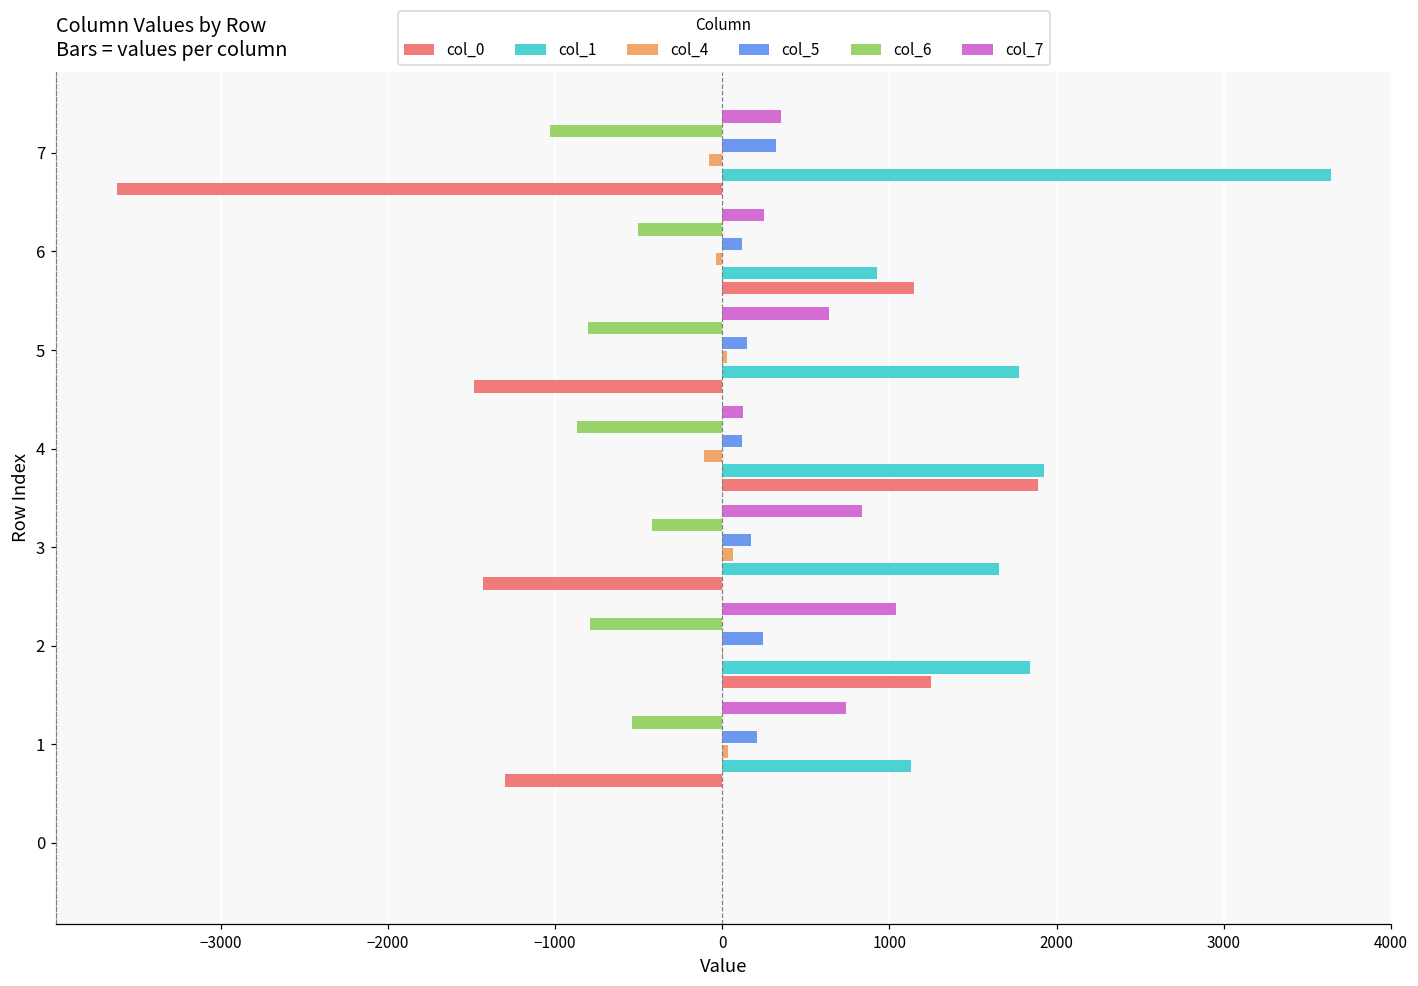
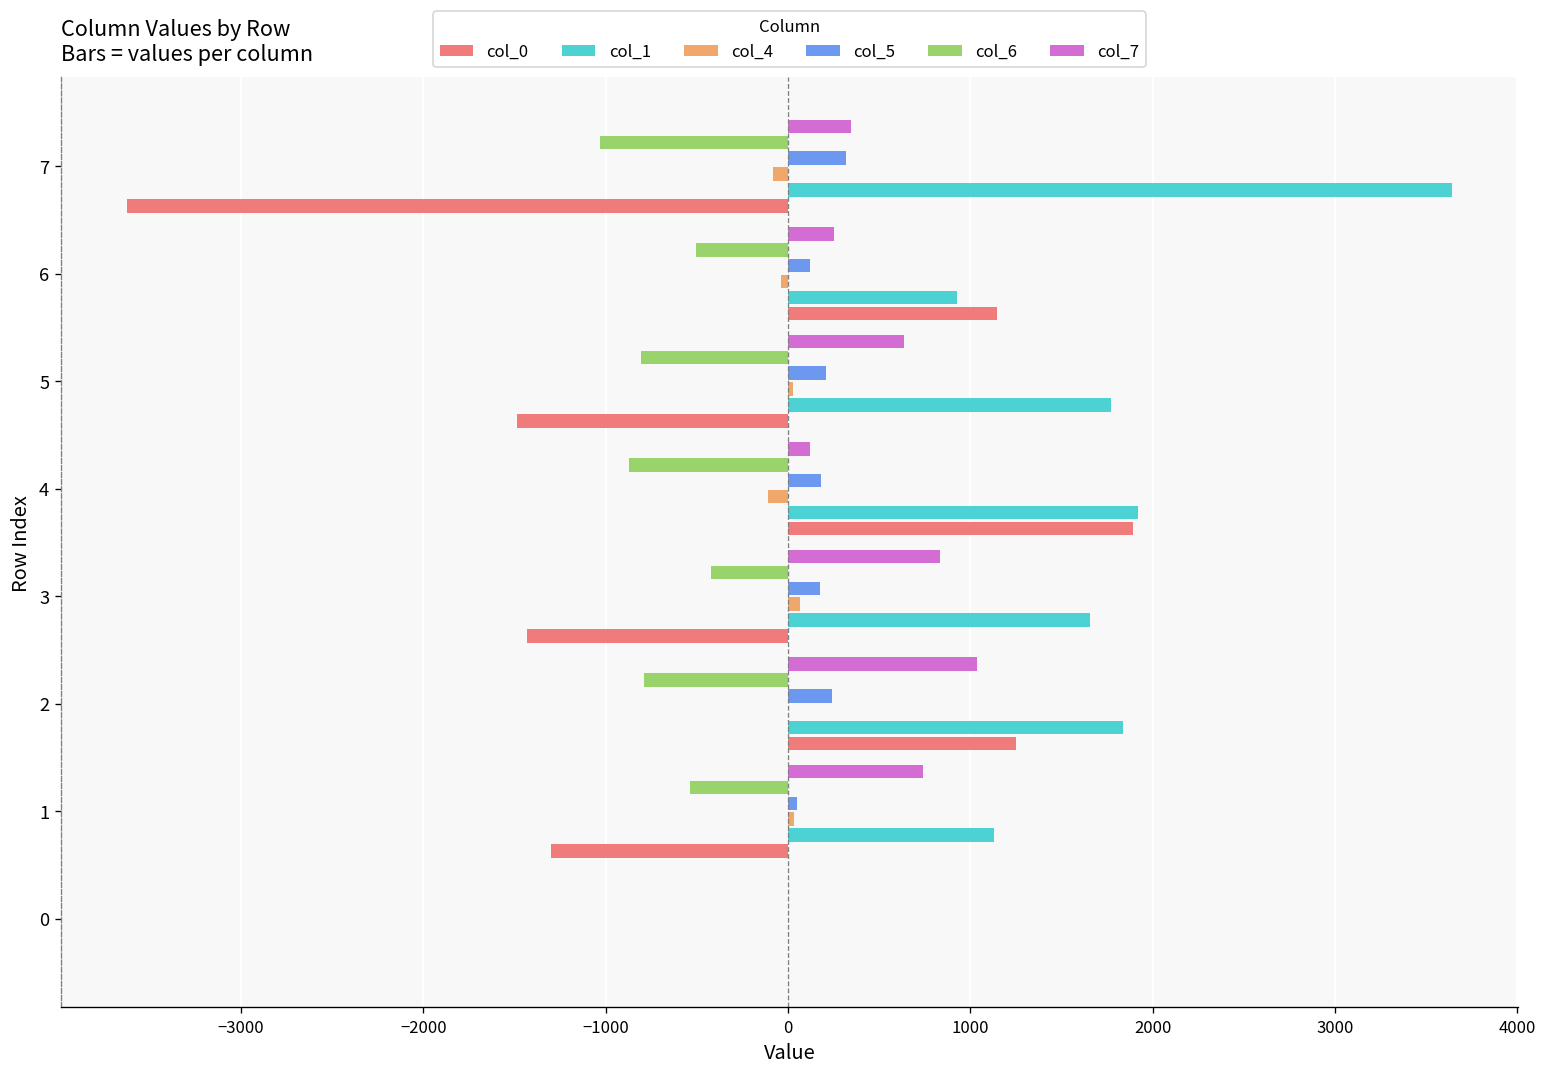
col_5, 5: 150 -> 210
col_5, 4: 120 -> 180
col_5, 1: 210 -> 50
